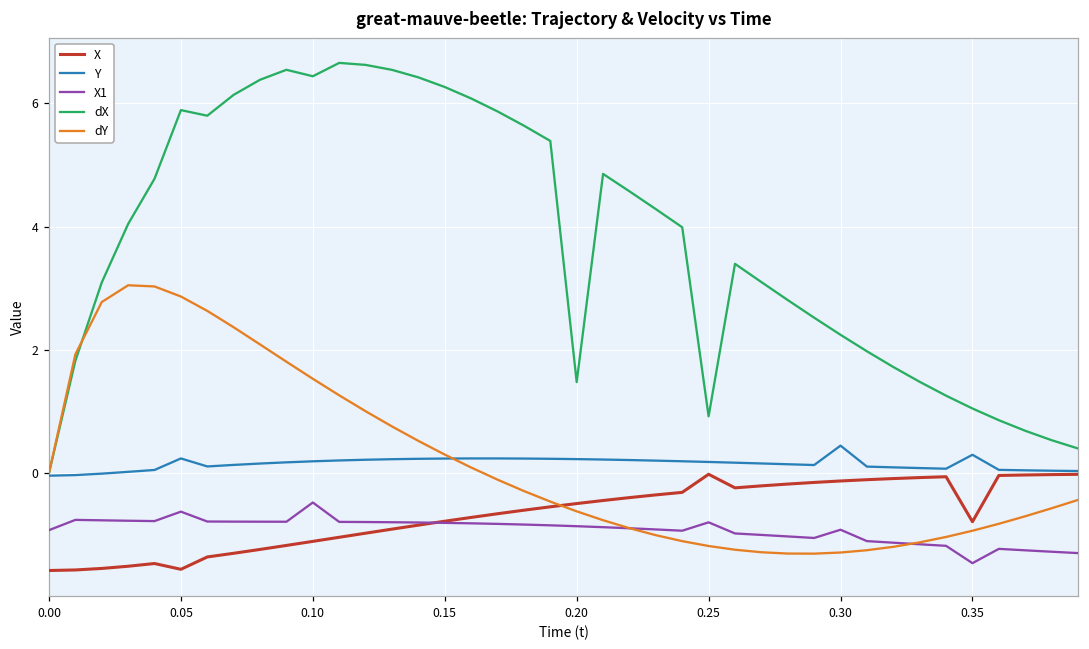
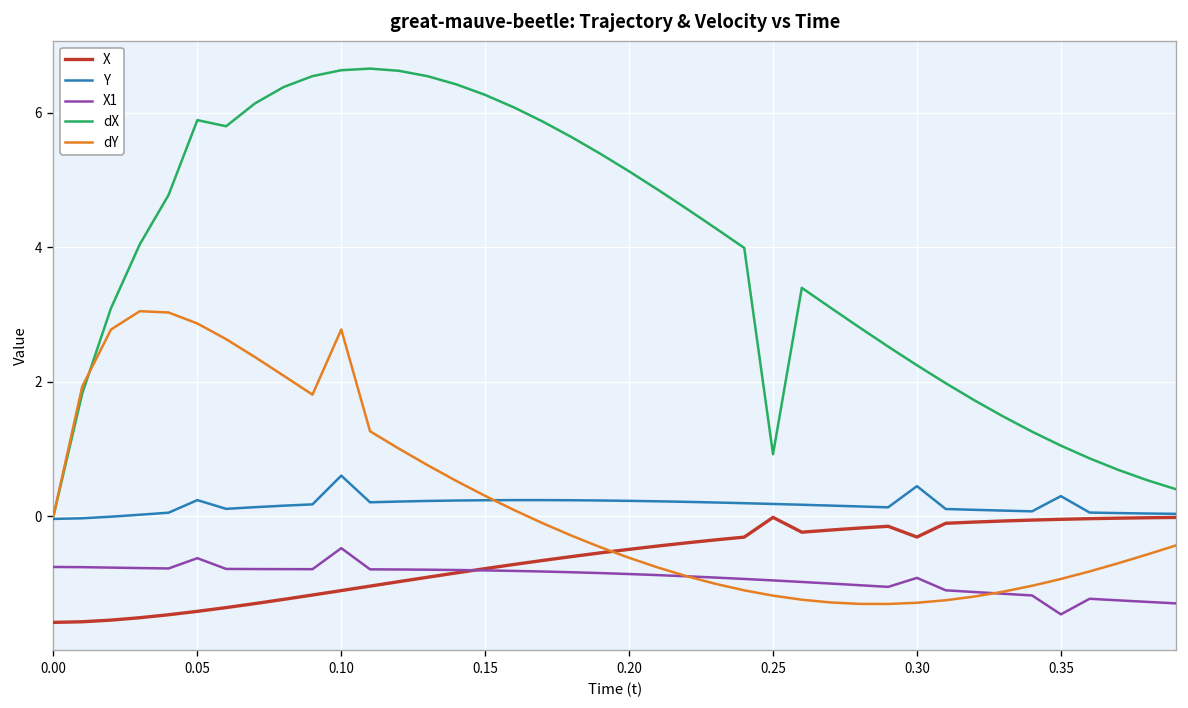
X1, 0.00: -0.9 -> -0.8
X, 0.05: -1.6 -> -1.4
Y, 0.10: 0.2 -> 0.6
dX, 0.10: 6.4 -> 6.6
dY, 0.10: 1.5 -> 2.8
dX, 0.20: 1.5 -> 5.1
X1, 0.25: -0.8 -> -1.0
X, 0.30: -0.1 -> -0.3
X, 0.35: -0.8 -> 0.0
